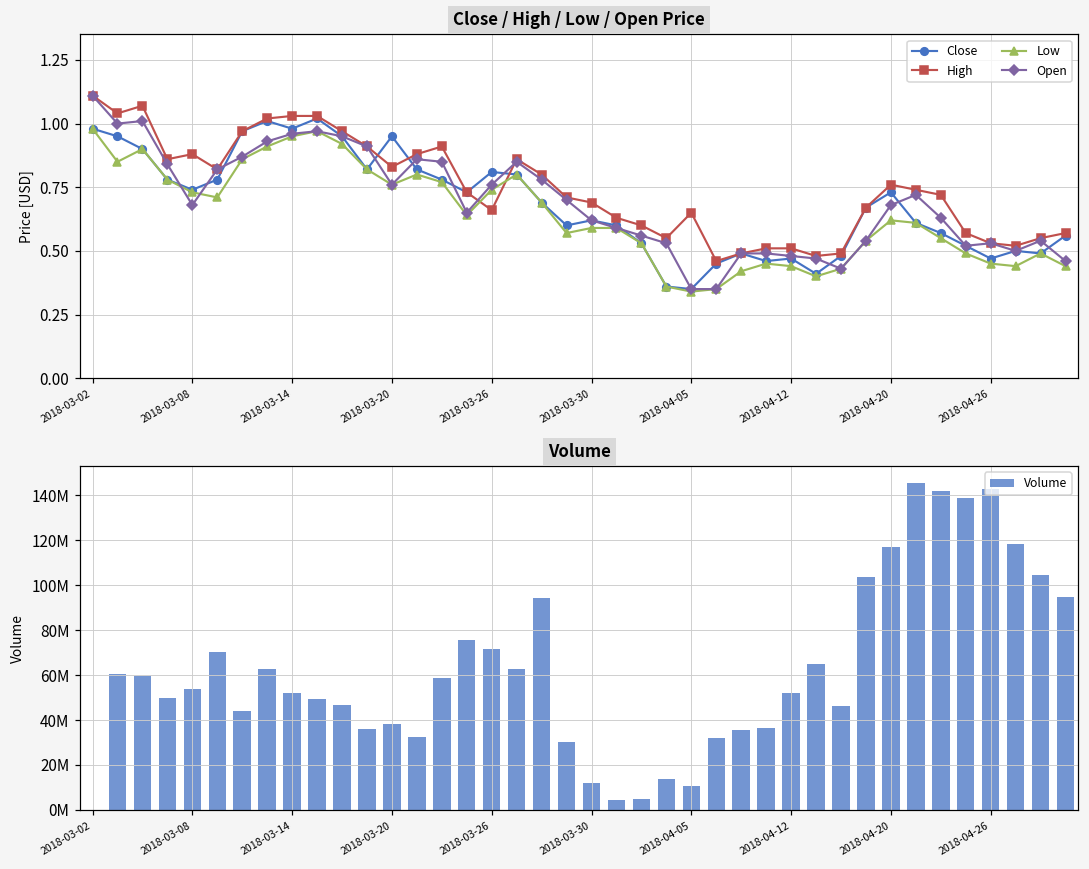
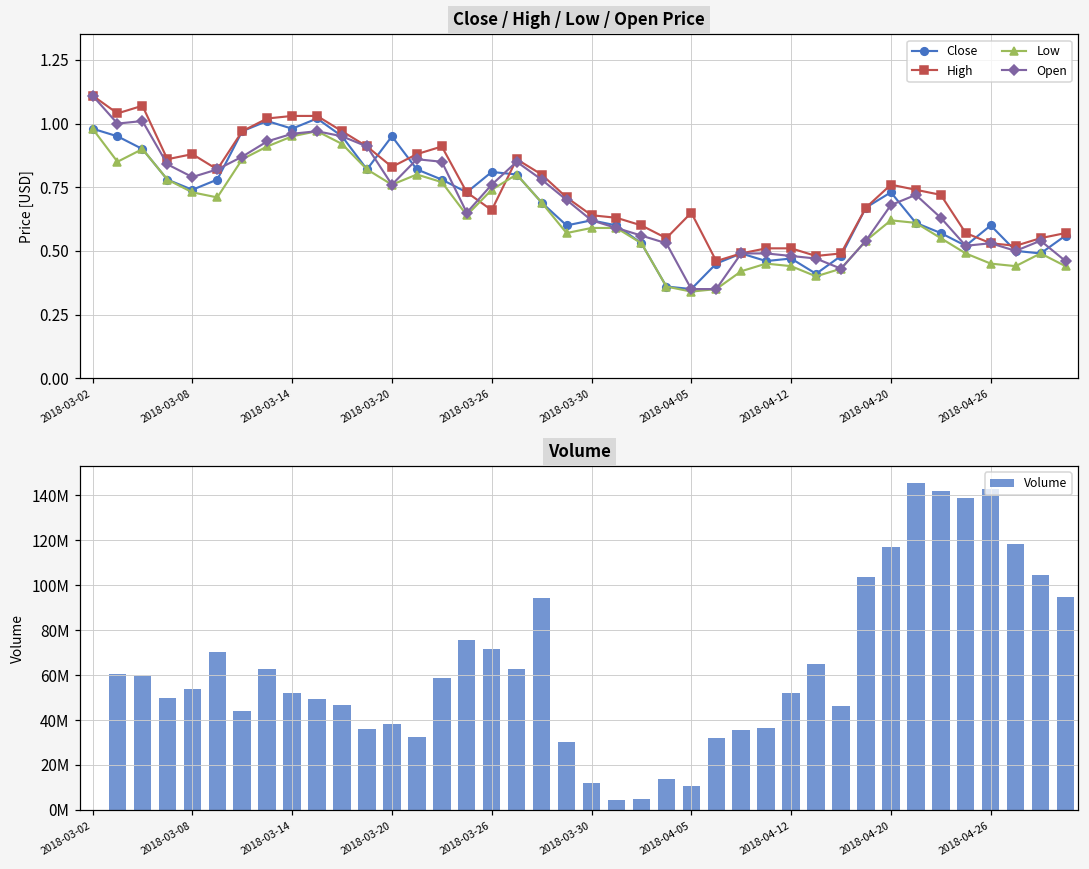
Close / High / Low / Open Price, Open, 2018-03-08: 0.68 -> 0.79
Close / High / Low / Open Price, High, 2018-03-30: 0.69 -> 0.64
Close / High / Low / Open Price, Close, 2018-04-26: 0.47 -> 0.60
